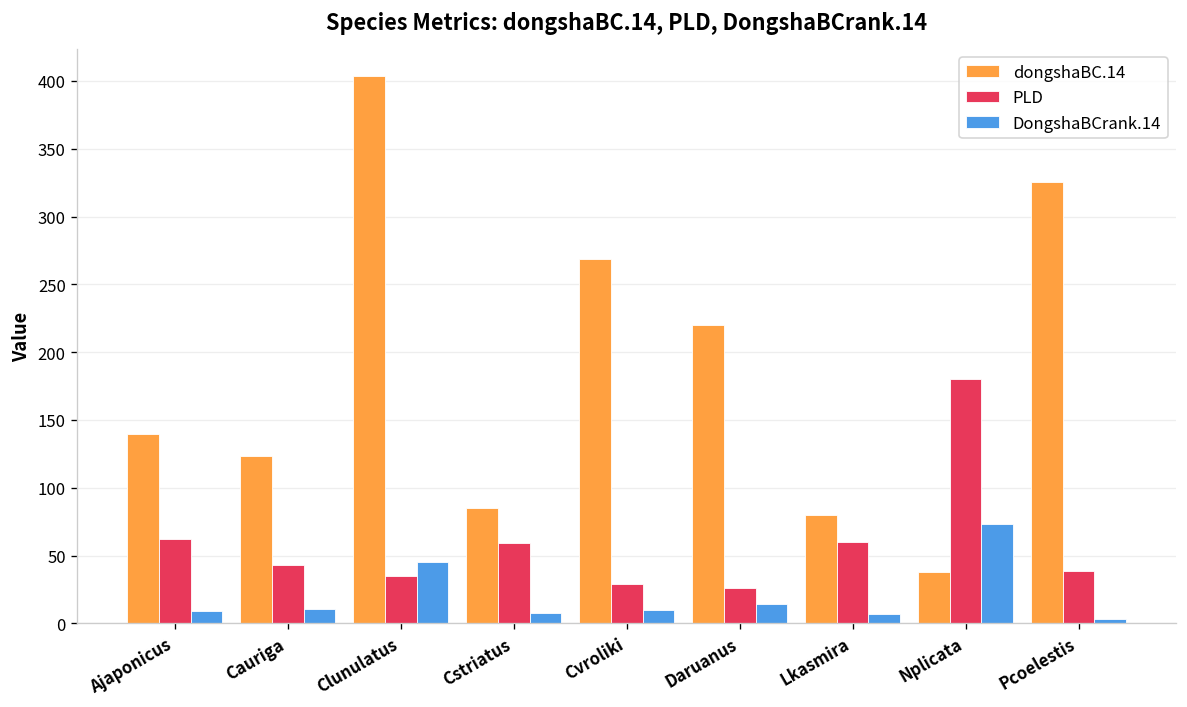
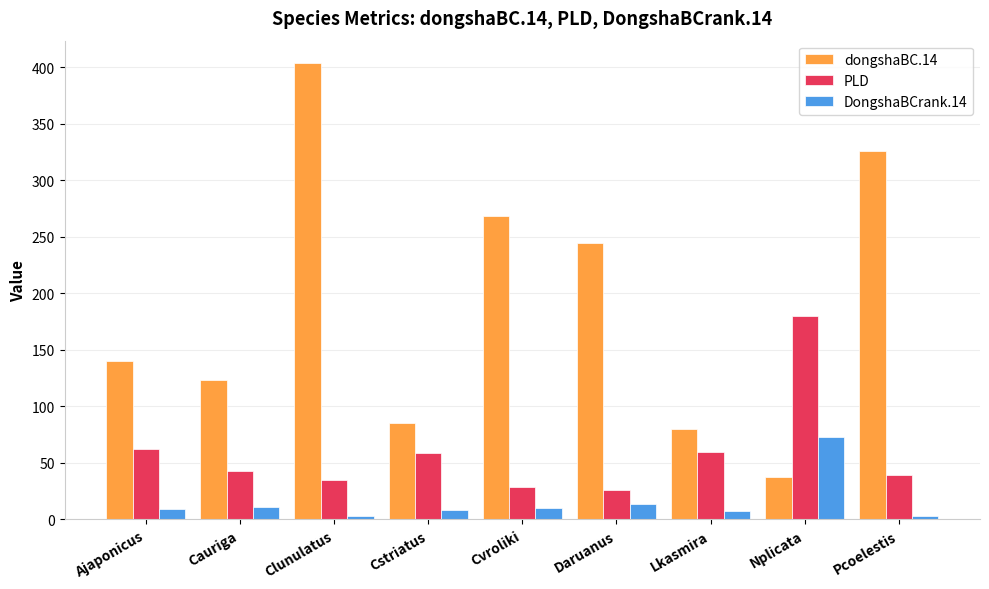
DongshaBCrank.14, Clunulatus: 45 -> 3
dongshaBC.14, Daruanus: 220 -> 244
